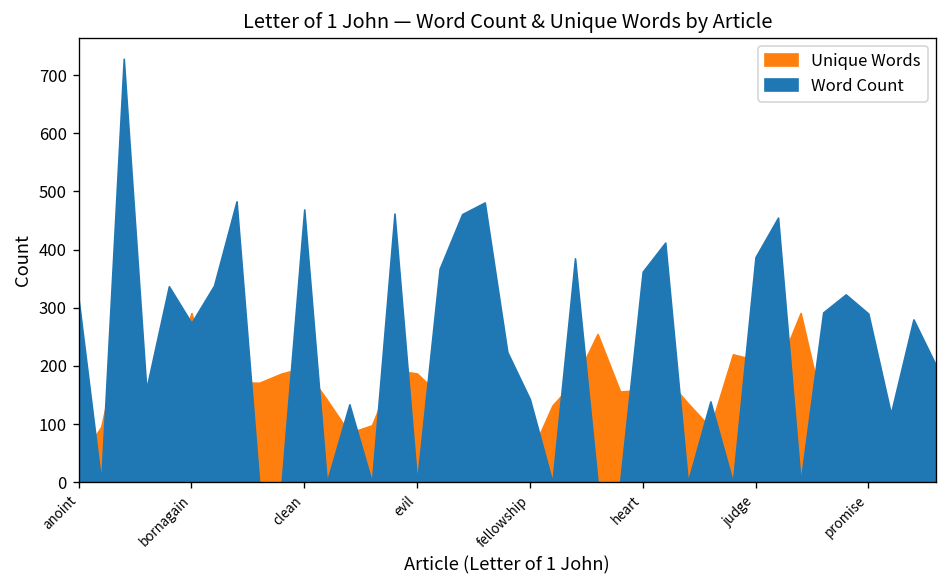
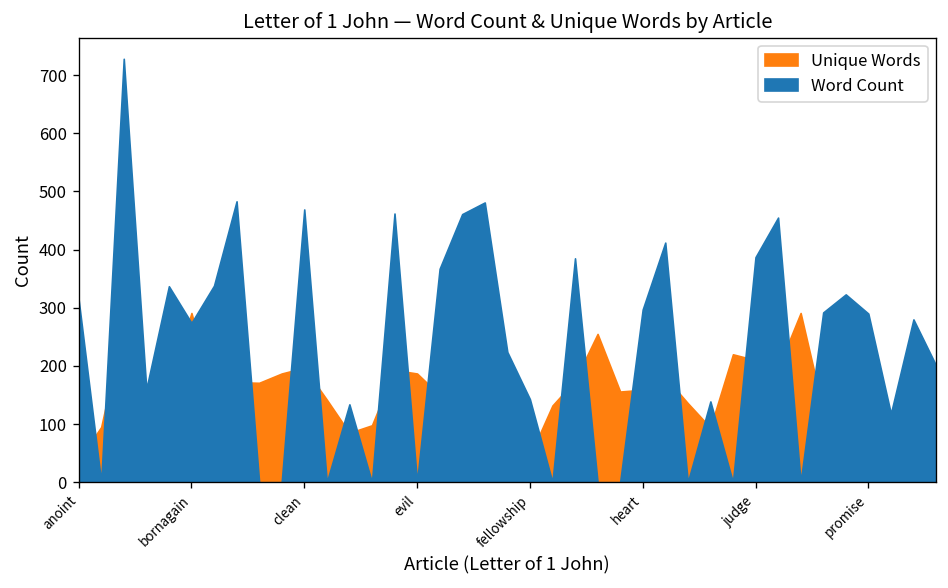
Word Count, heart: 360 -> 300
